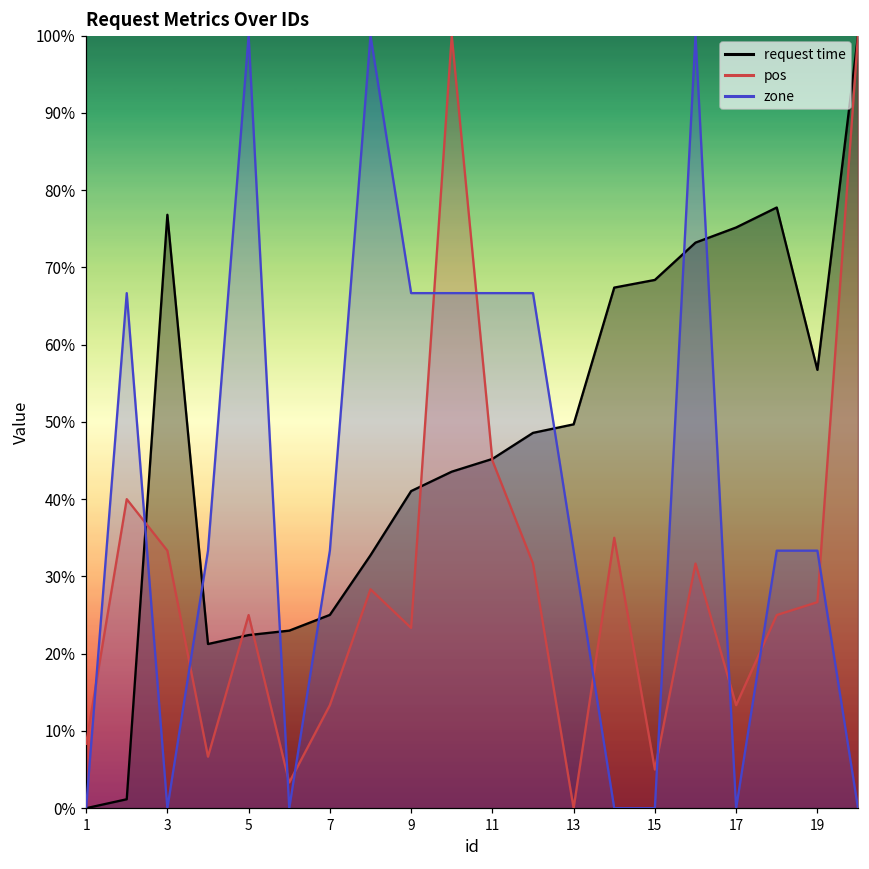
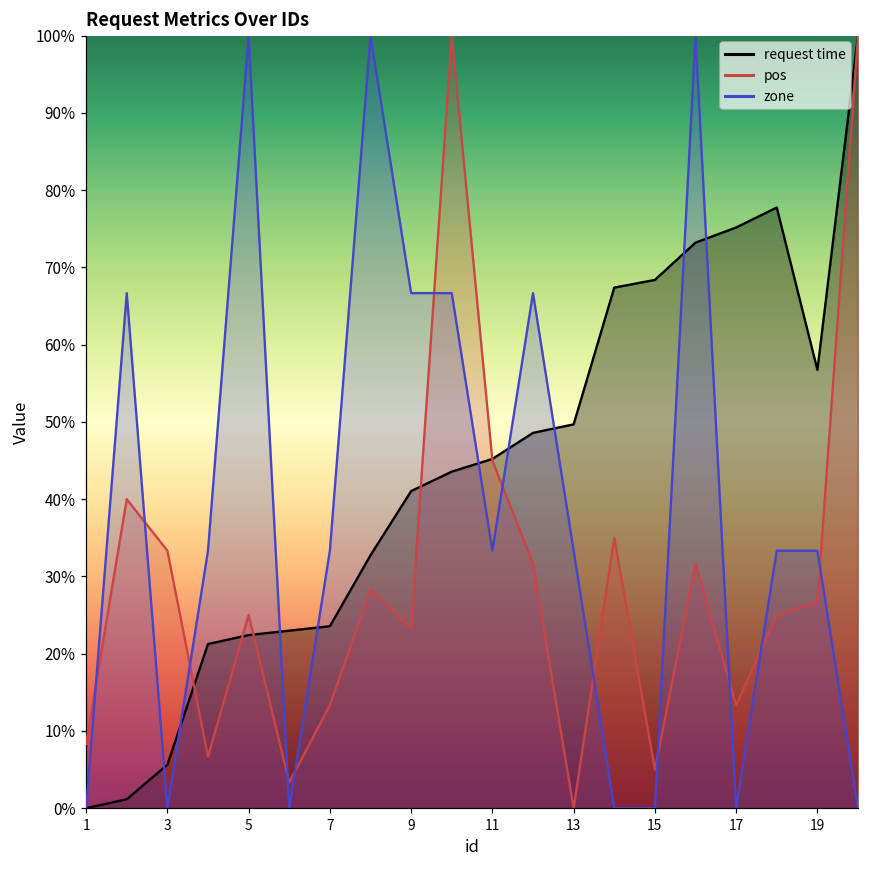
request time, 3: 77% -> 6%
request time, 7: 25% -> 24%
zone, 11: 67% -> 33%
